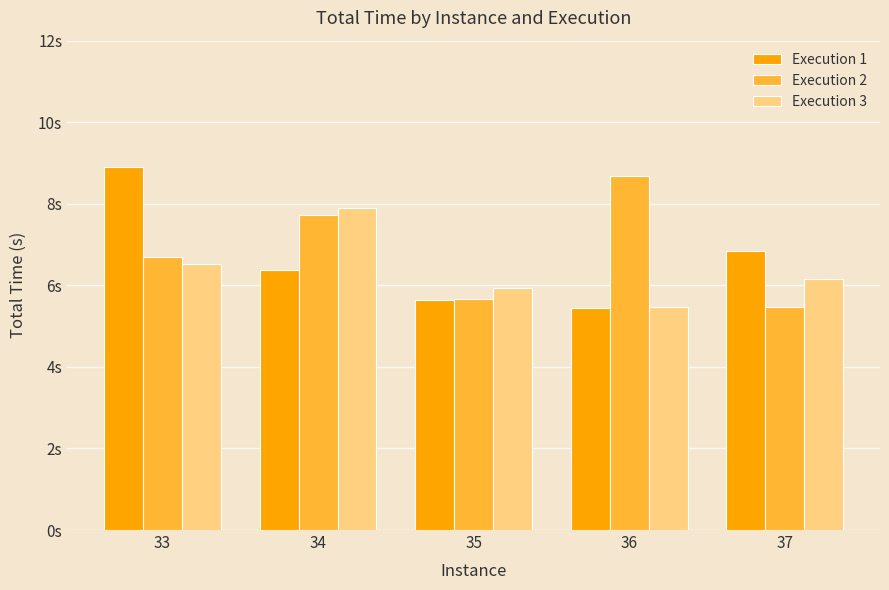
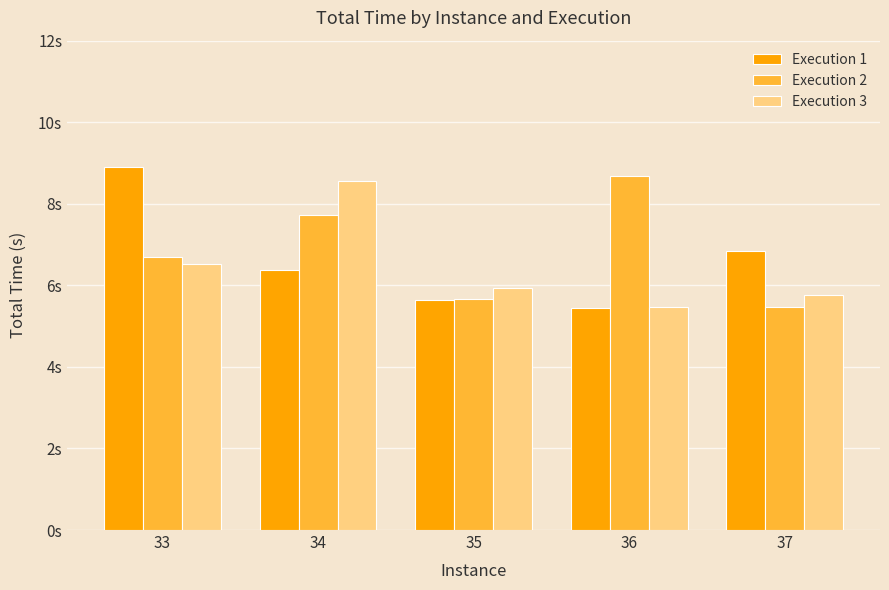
Execution 3, 34: 7.9s -> 8.6s
Execution 3, 37: 6.1s -> 5.8s
